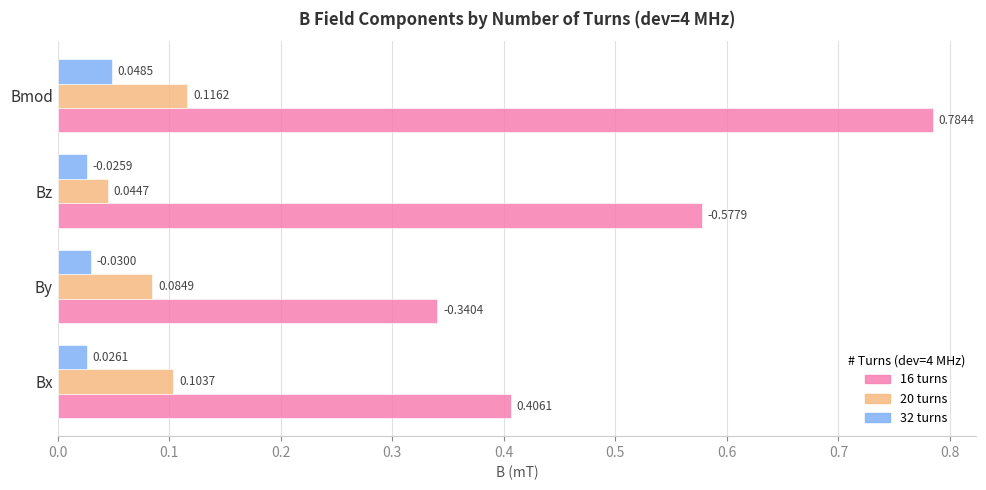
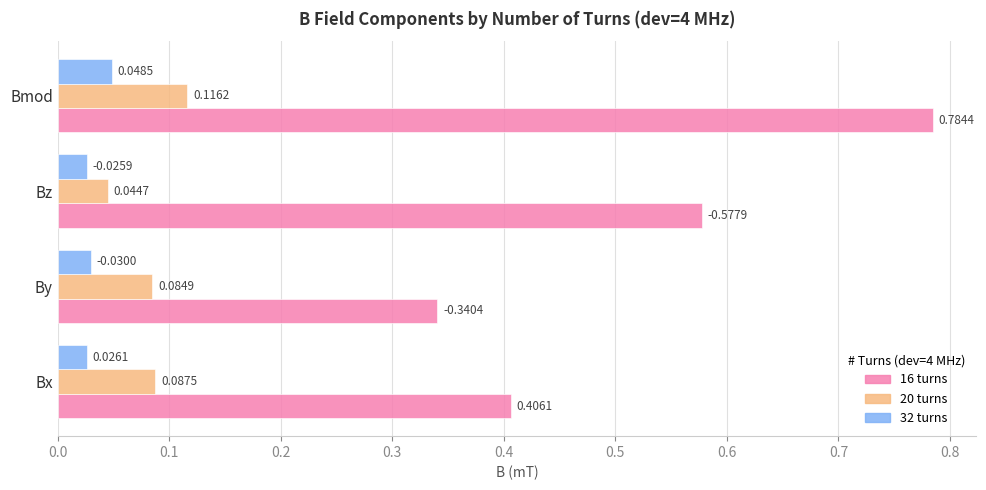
20 turns, Bx: 0.1037 -> 0.0875
